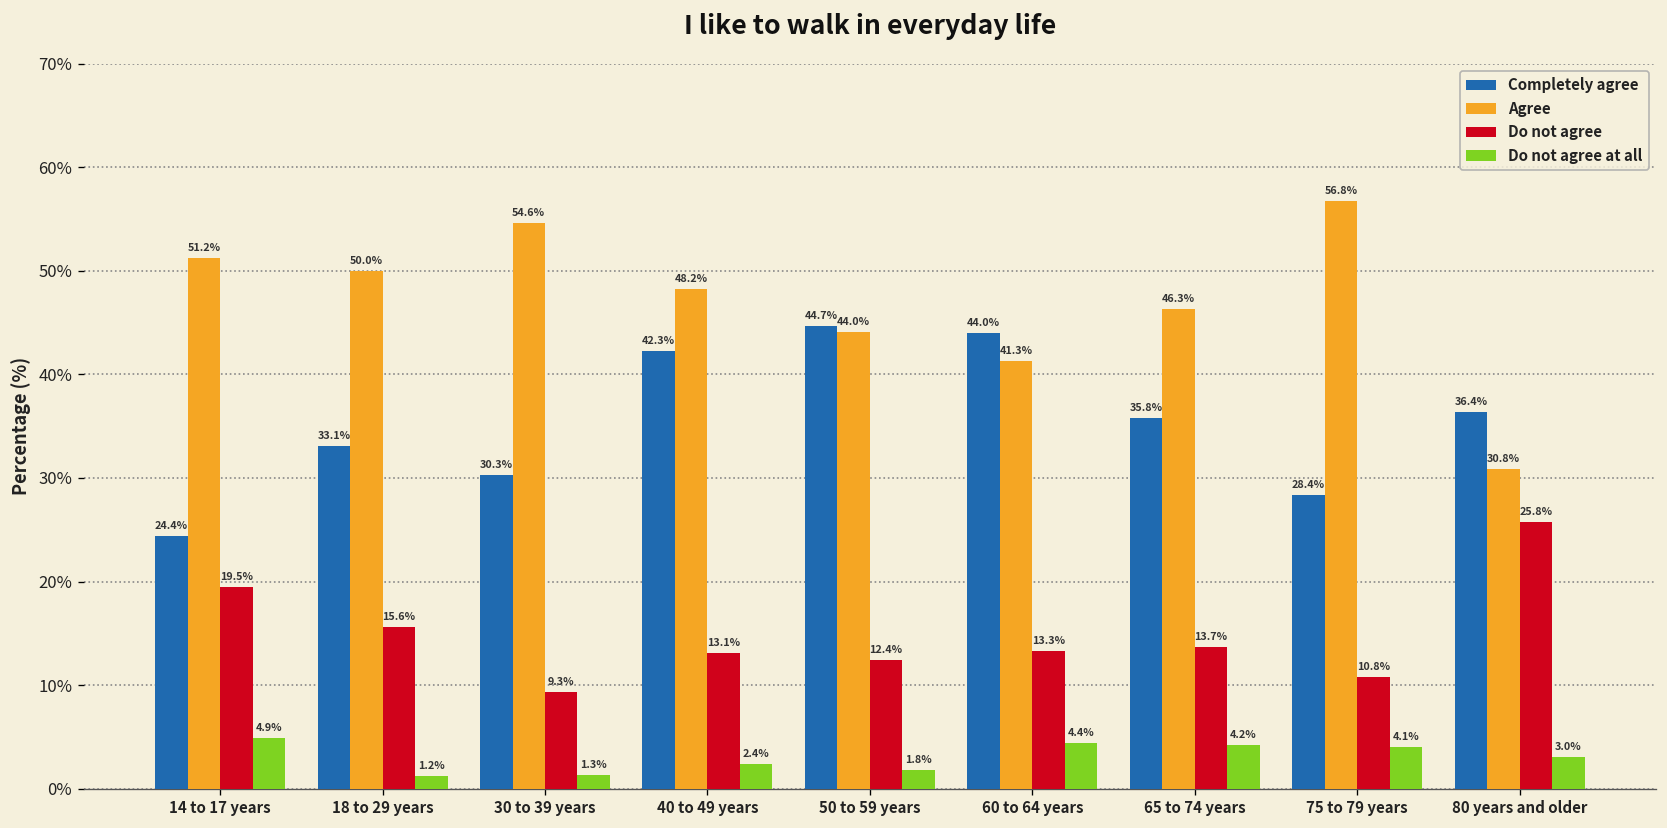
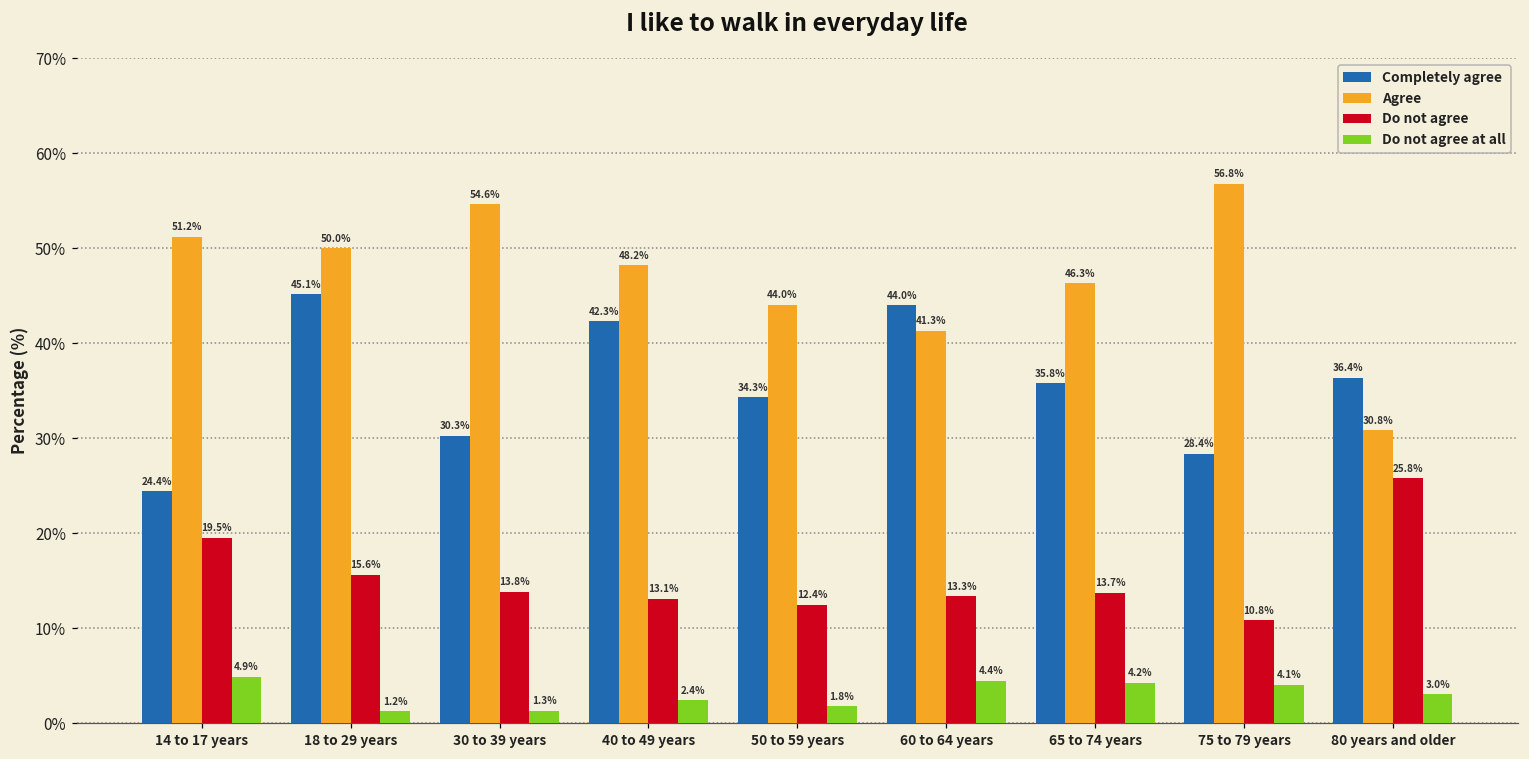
Completely agree, 18 to 29 years: 33.1% -> 45.1%
Do not agree, 30 to 39 years: 9.3% -> 13.8%
Completely agree, 50 to 59 years: 44.7% -> 34.3%
